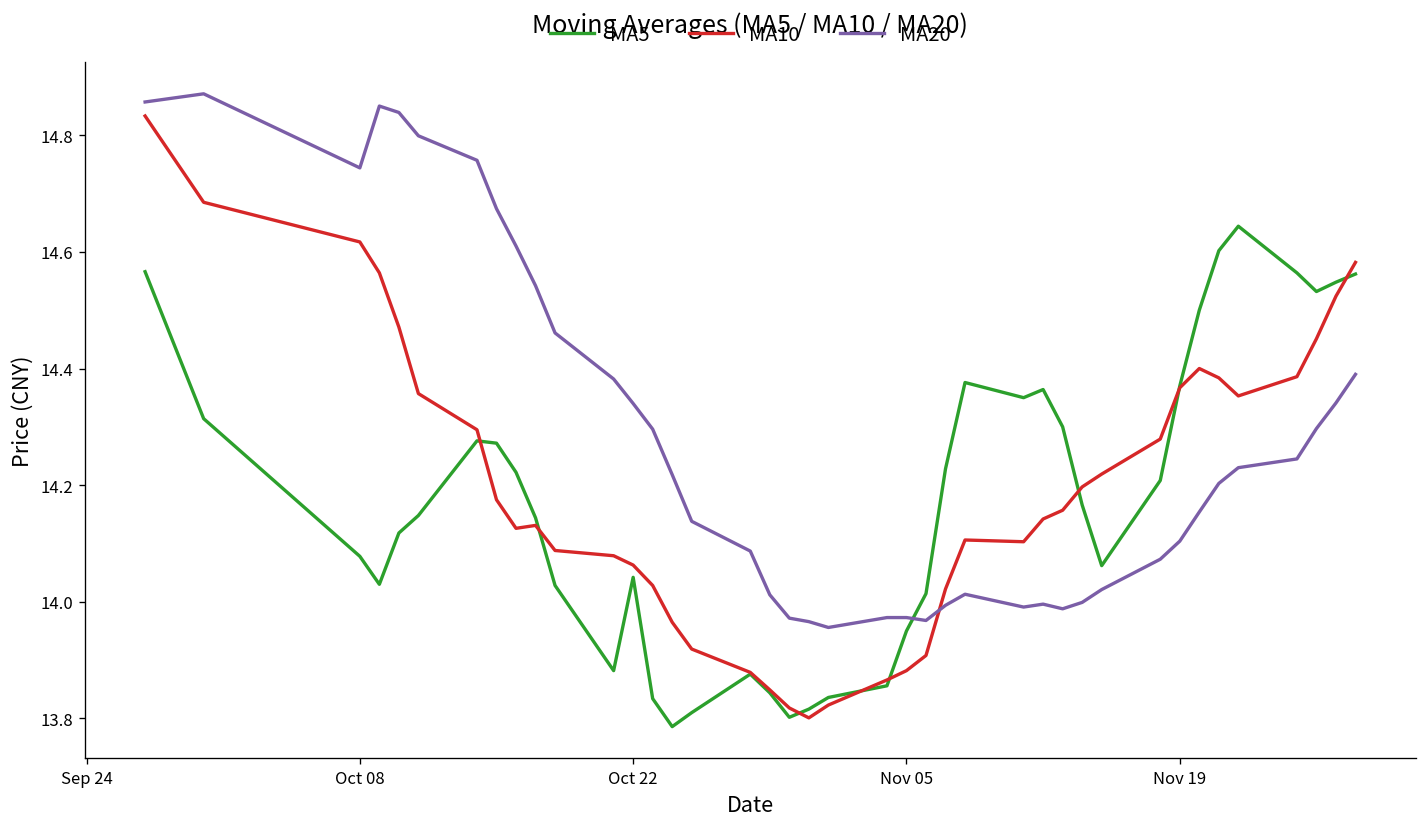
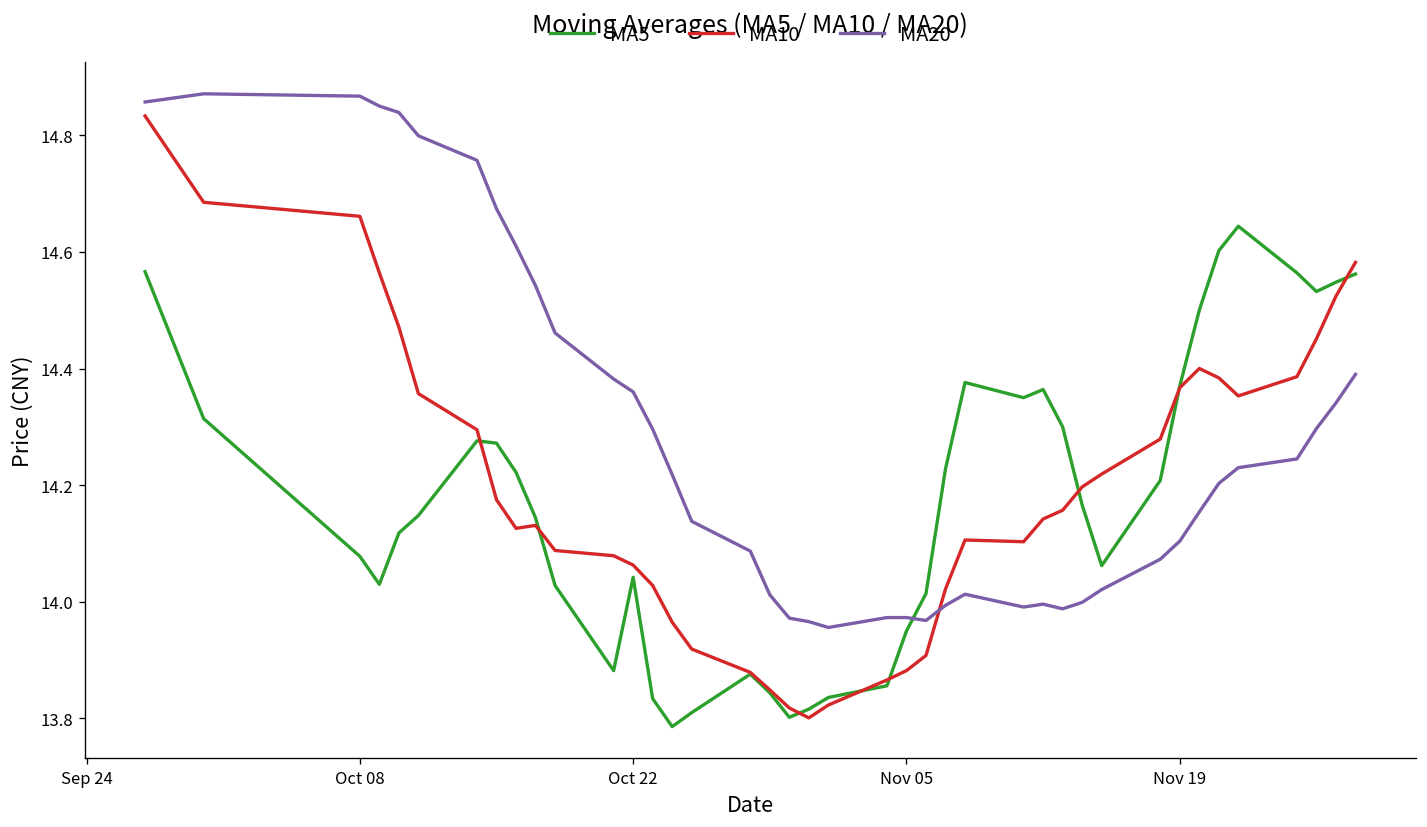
MA10, Oct 08: 14.62 -> 14.66
MA20, Oct 08: 14.74 -> 14.87
MA20, Oct 22: 14.34 -> 14.36
